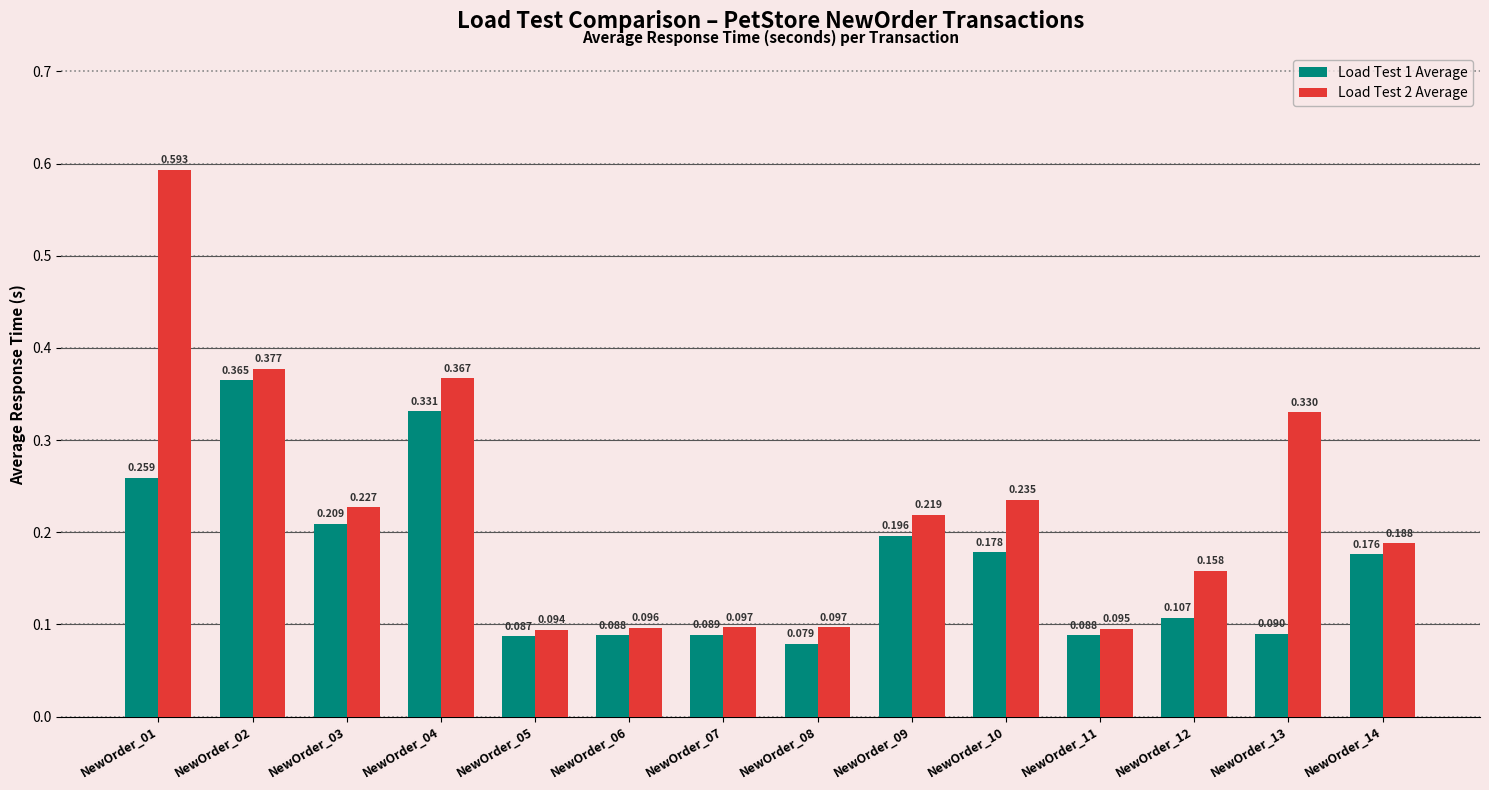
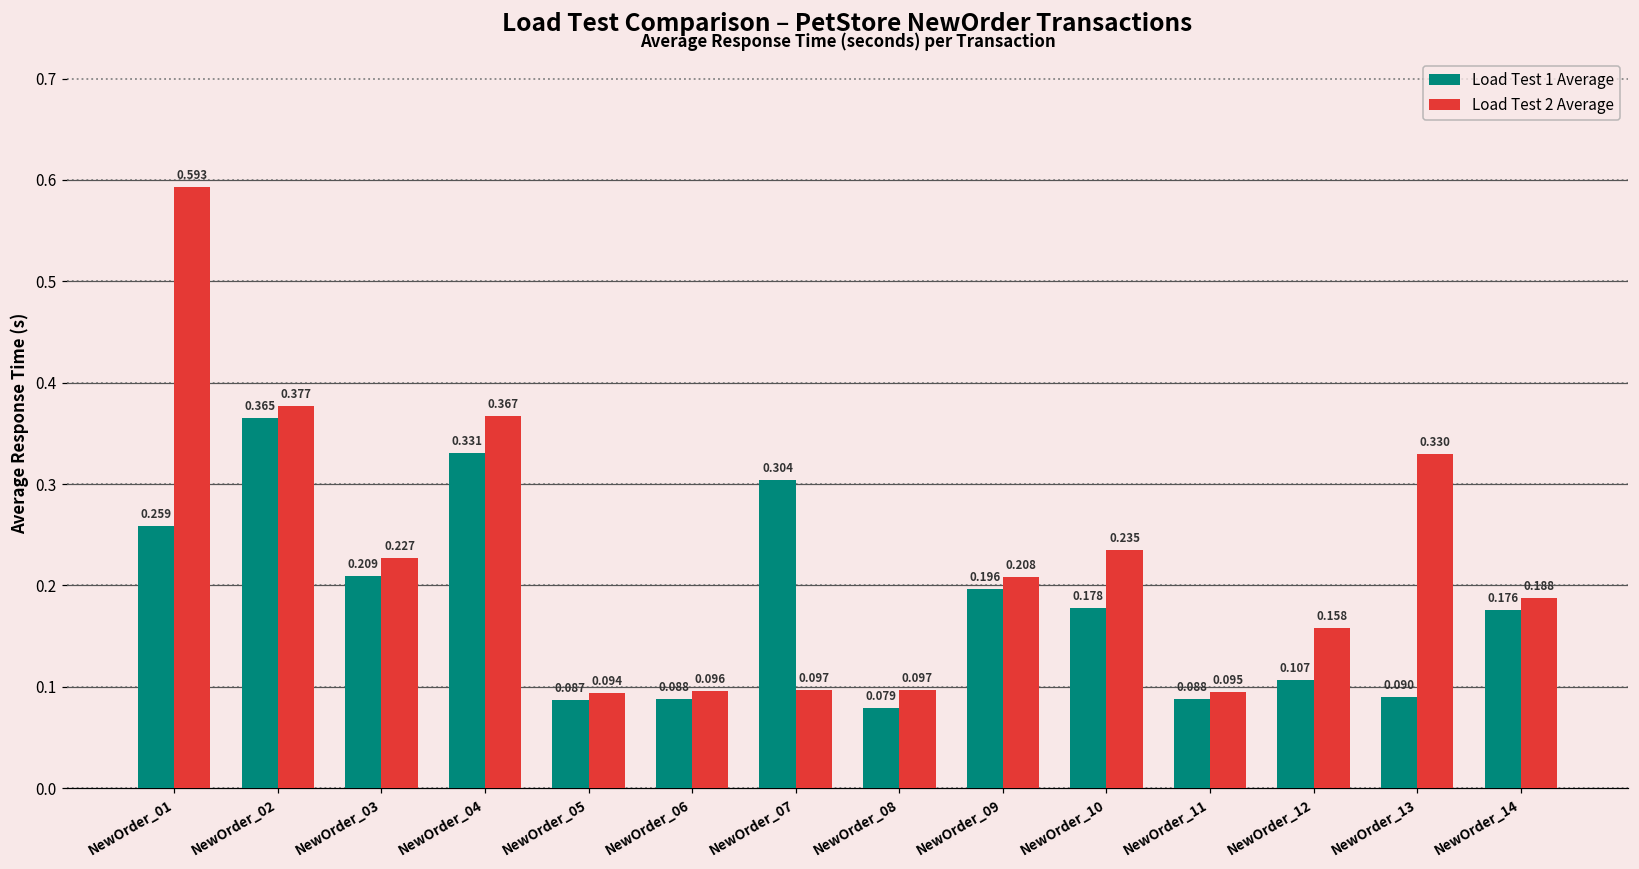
Load Test 1 Average, NewOrder_07: 0.089 -> 0.304
Load Test 2 Average, NewOrder_09: 0.219 -> 0.208
